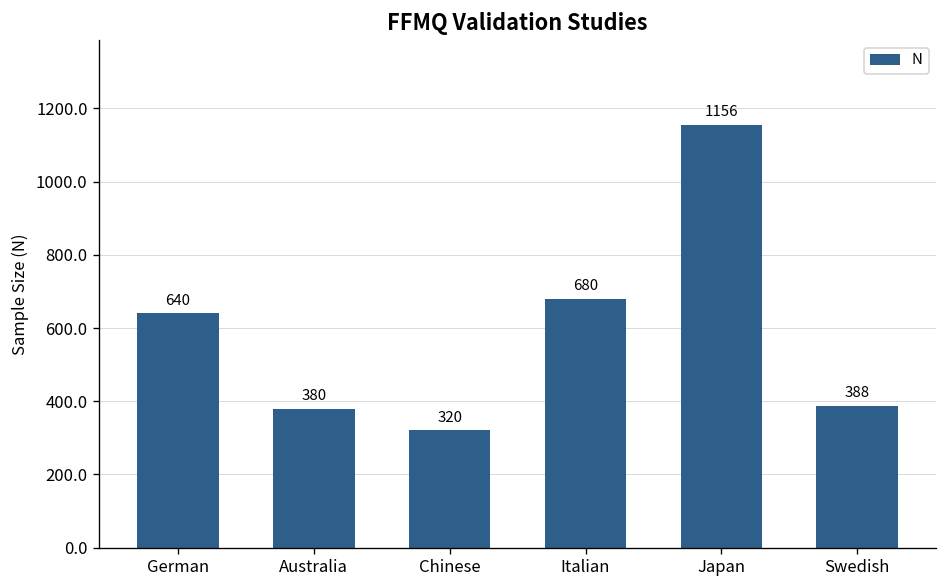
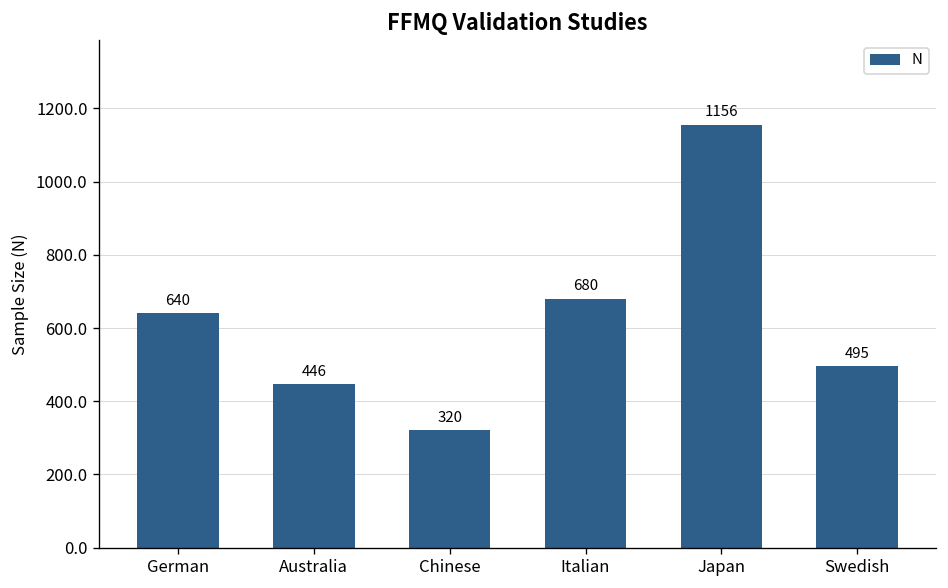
Australia: 380 -> 446
Swedish: 388 -> 495
